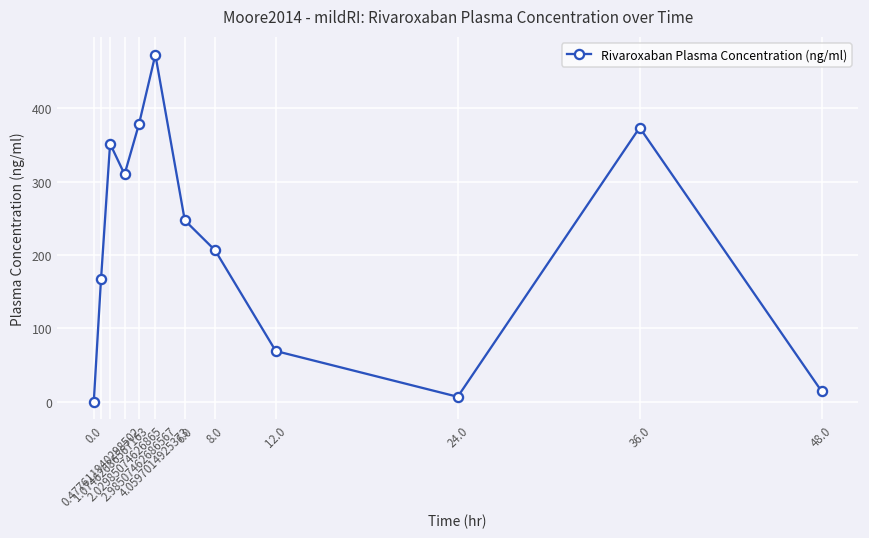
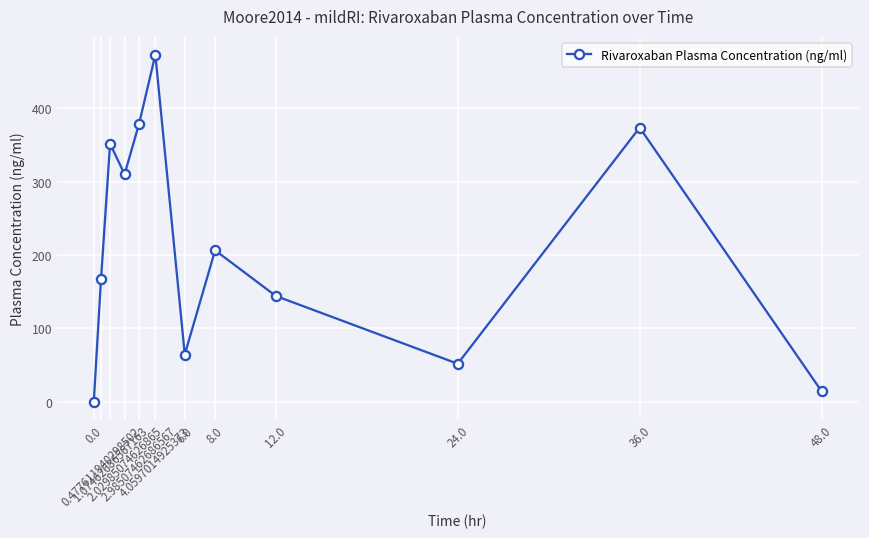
6.0: 250 -> 60
12.0: 70 -> 140
24.0: 10 -> 50
